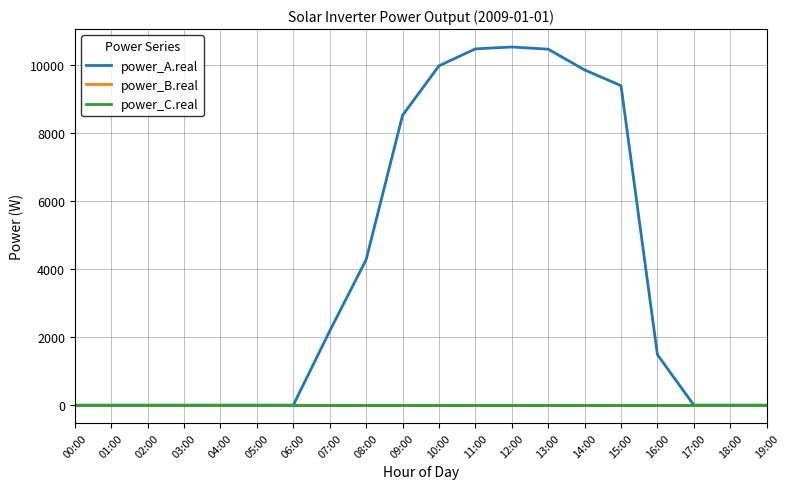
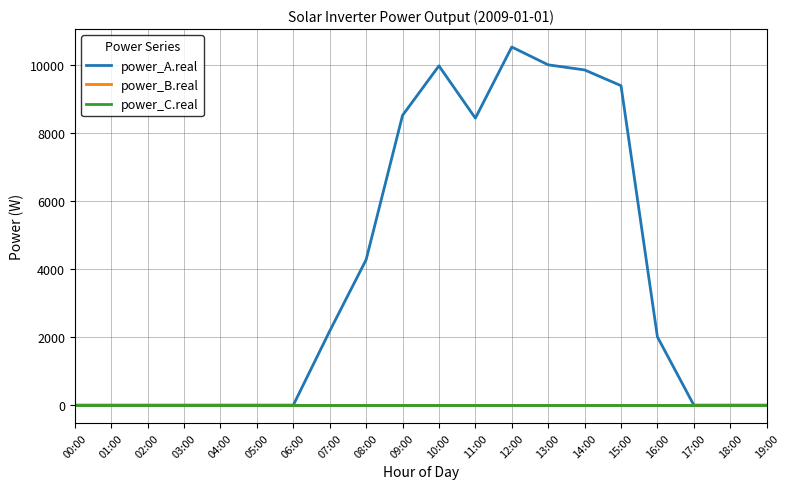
power_A.real, 11:00: 10500 -> 8400
power_A.real, 13:00: 10500 -> 10000
power_A.real, 16:00: 1500 -> 2000
